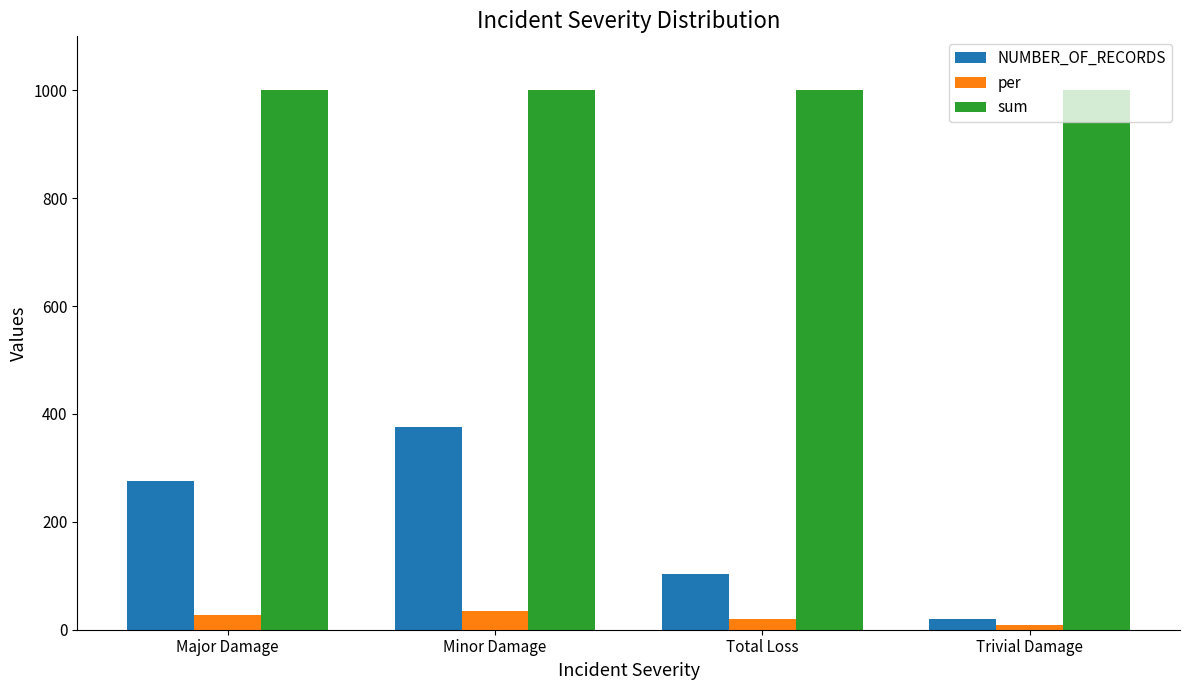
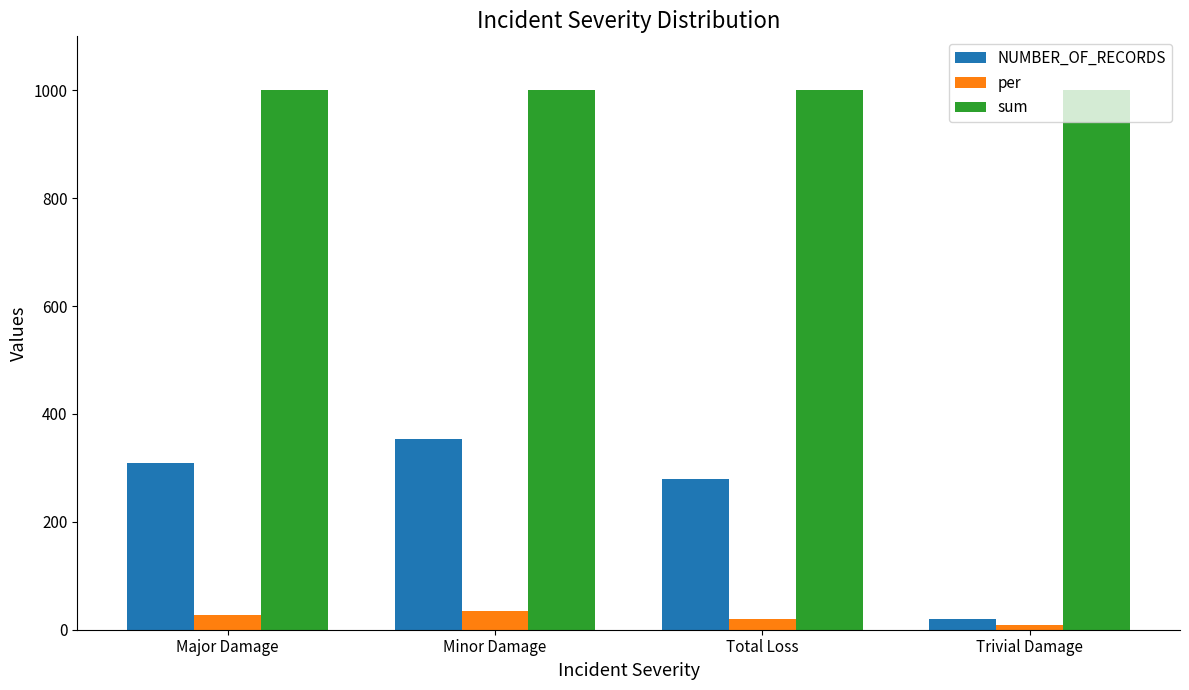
NUMBER_OF_RECORDS, Major Damage: 280 -> 310
NUMBER_OF_RECORDS, Minor Damage: 380 -> 350
NUMBER_OF_RECORDS, Total Loss: 100 -> 280
